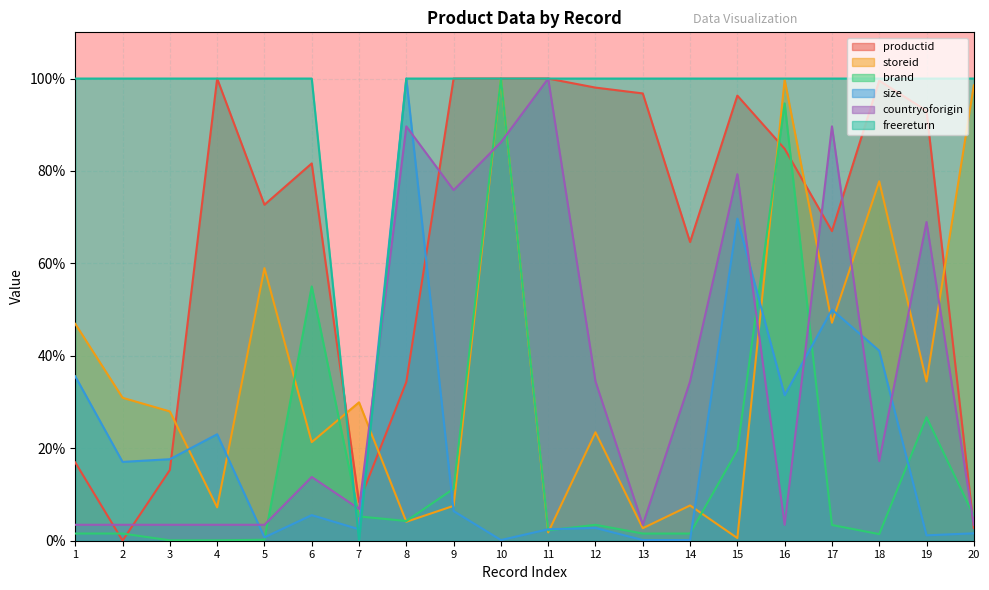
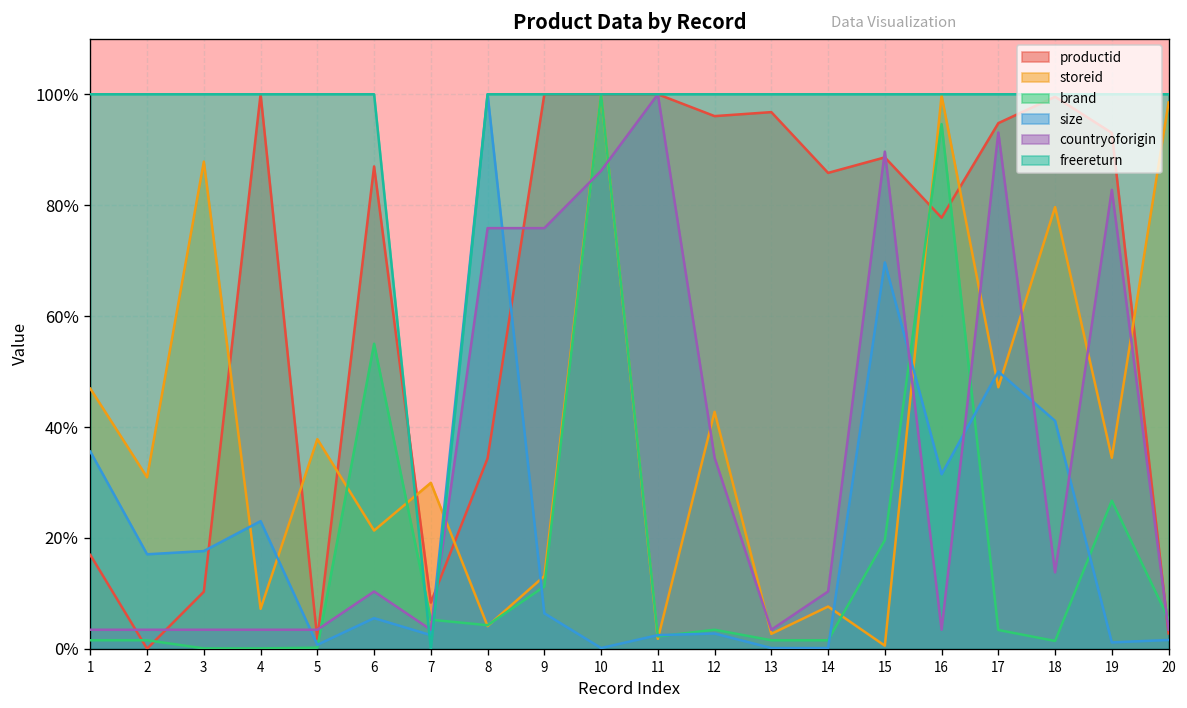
productid, 3: 15% -> 10%
storeid, 3: 28% -> 88%
productid, 5: 73% -> 2%
storeid, 5: 59% -> 38%
productid, 6: 82% -> 87%
countryoforigin, 6: 14% -> 10%
countryoforigin, 7: 7% -> 3%
countryoforigin, 8: 90% -> 76%
storeid, 9: 8% -> 13%
productid, 12: 98% -> 96%
storeid, 12: 23% -> 43%
productid, 14: 65% -> 86%
countryoforigin, 14: 34% -> 10%
productid, 15: 96% -> 89%
countryoforigin, 15: 79% -> 90%
productid, 16: 85% -> 78%
productid, 17: 67% -> 95%
countryoforigin, 17: 90% -> 93%
storeid, 18: 78% -> 80%
countryoforigin, 18: 17% -> 14%
countryoforigin, 19: 69% -> 83%
